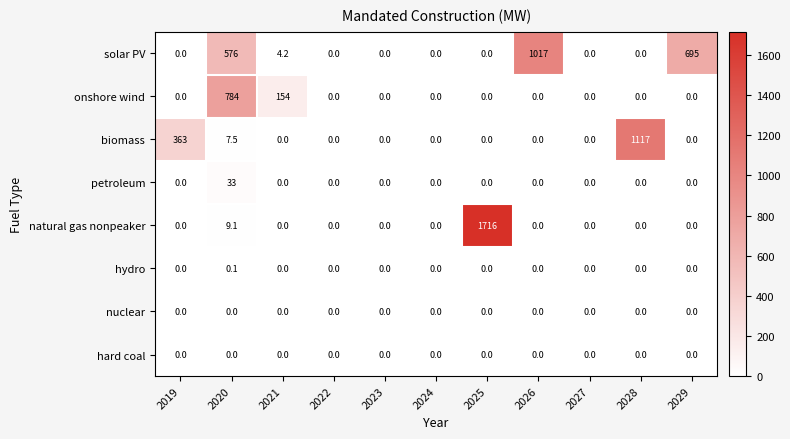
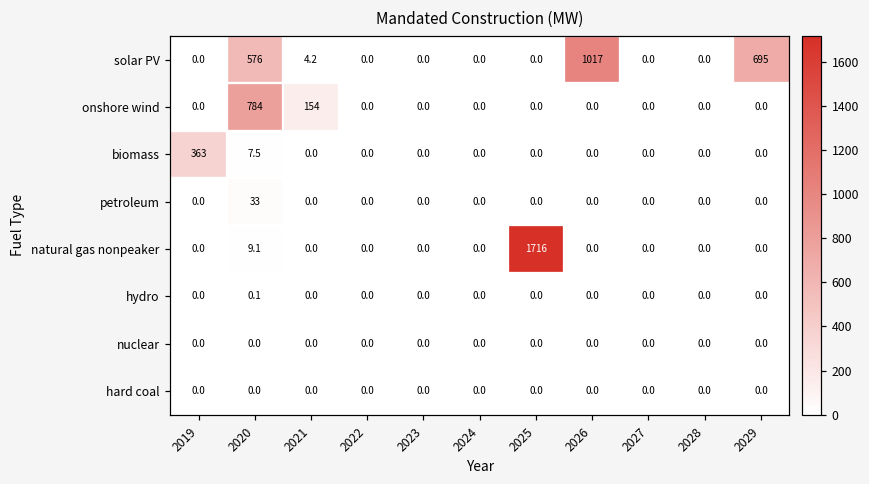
biomass, 2028: 1117 -> 0.0
